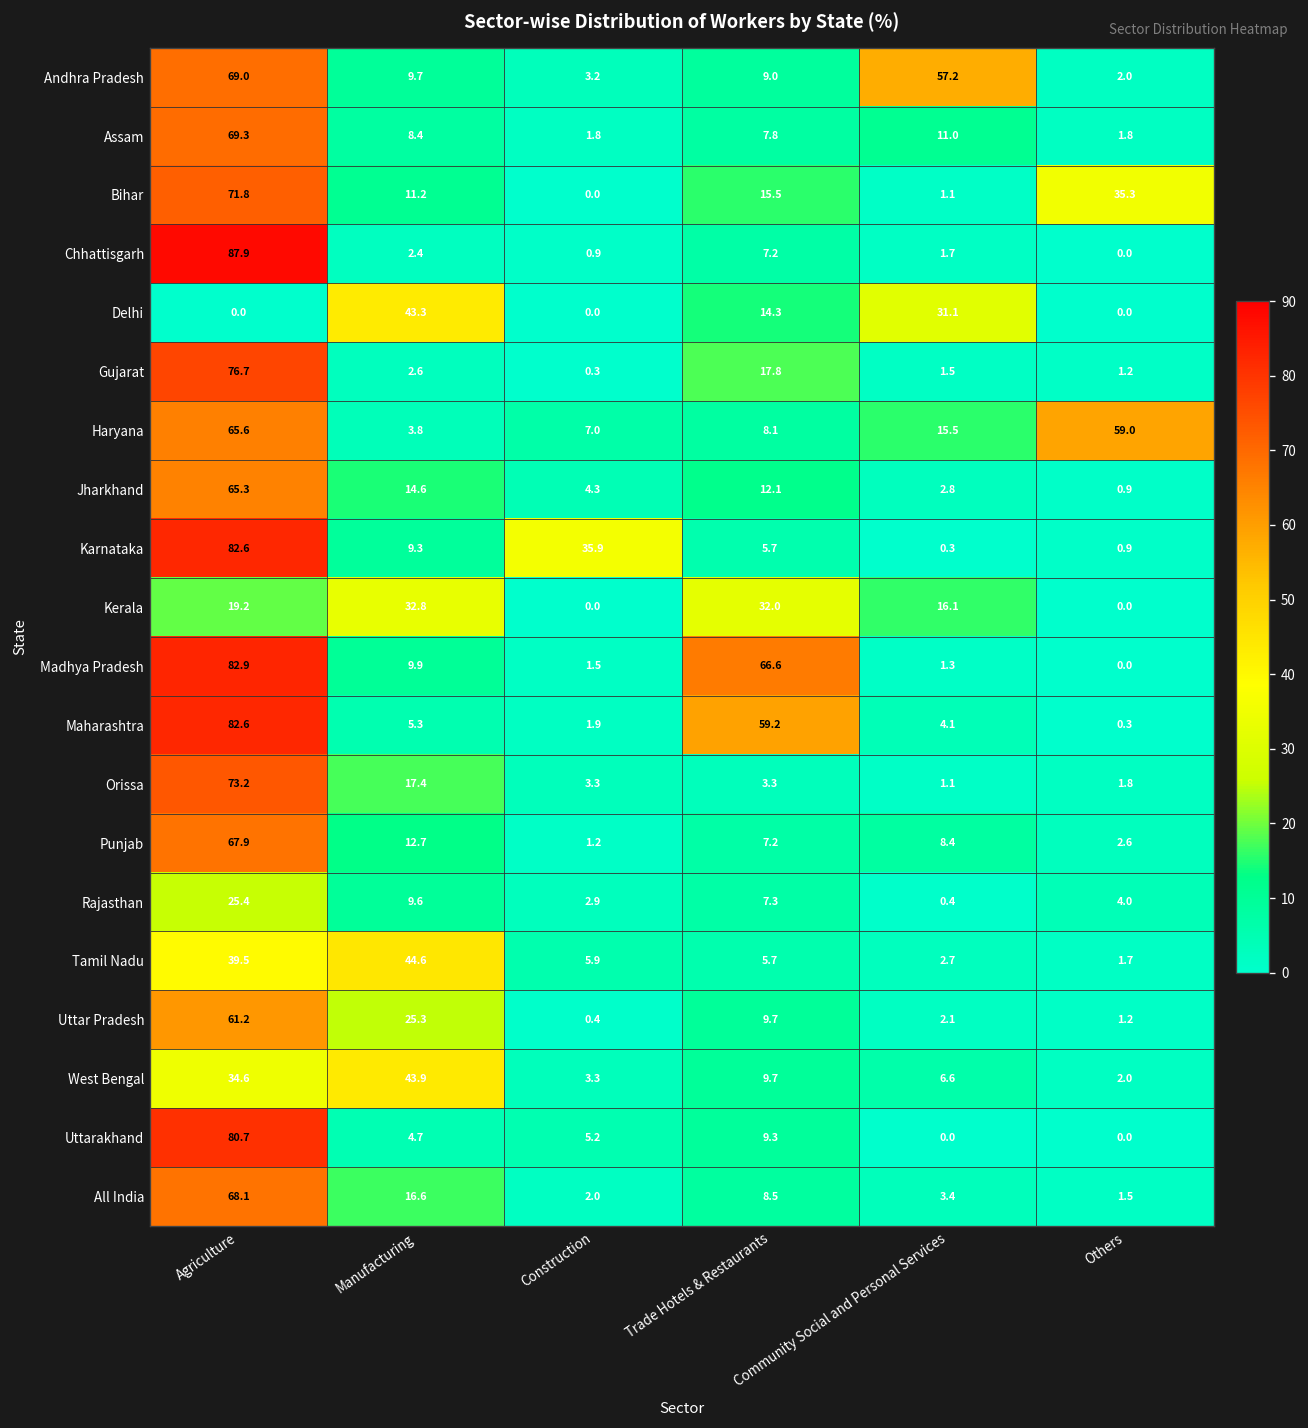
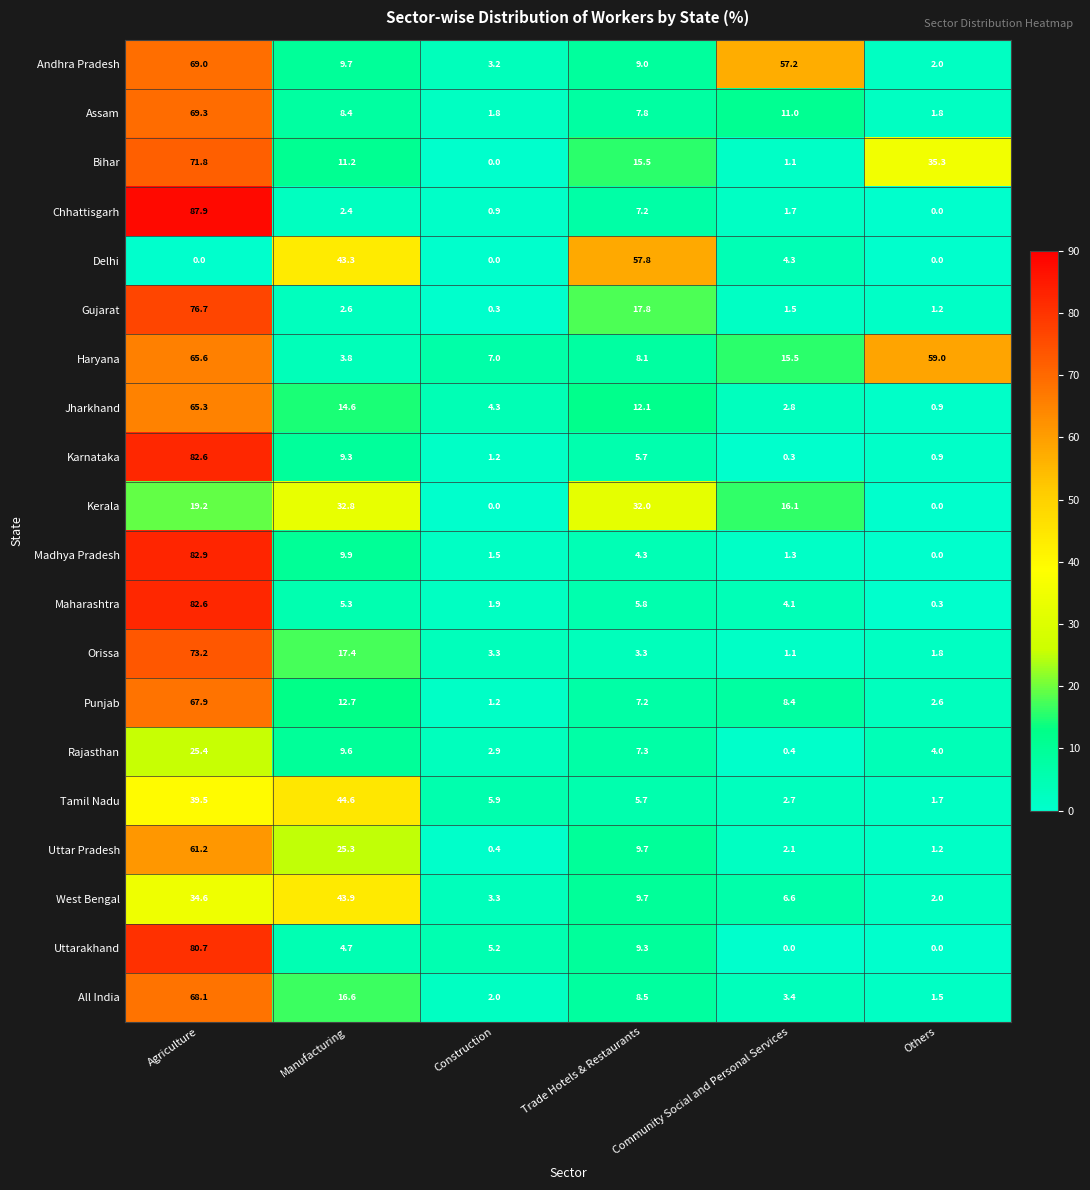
Delhi, Trade Hotels & Restaurants: 14.3 -> 57.8
Delhi, Community Social and Personal Services: 31.1 -> 4.3
Karnataka, Construction: 35.9 -> 1.2
Madhya Pradesh, Trade Hotels & Restaurants: 66.6 -> 4.3
Maharashtra, Trade Hotels & Restaurants: 59.2 -> 5.8
